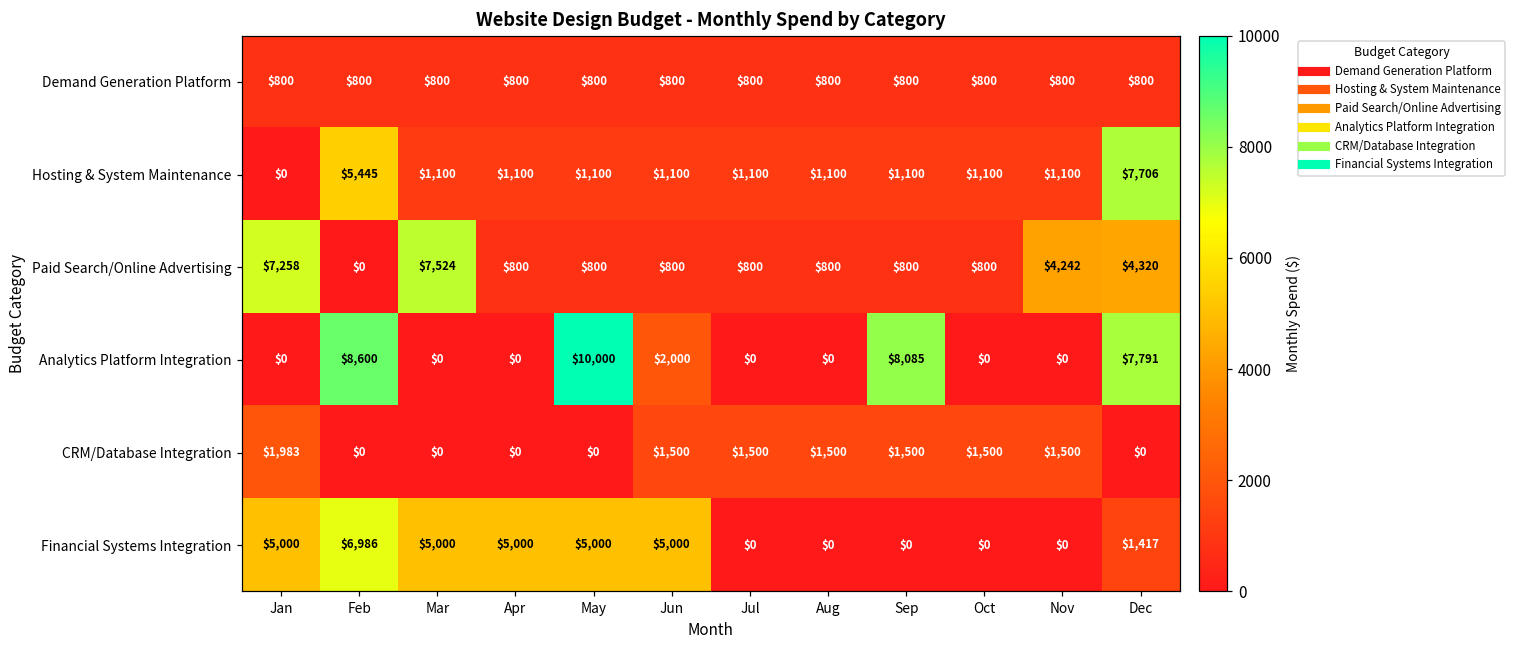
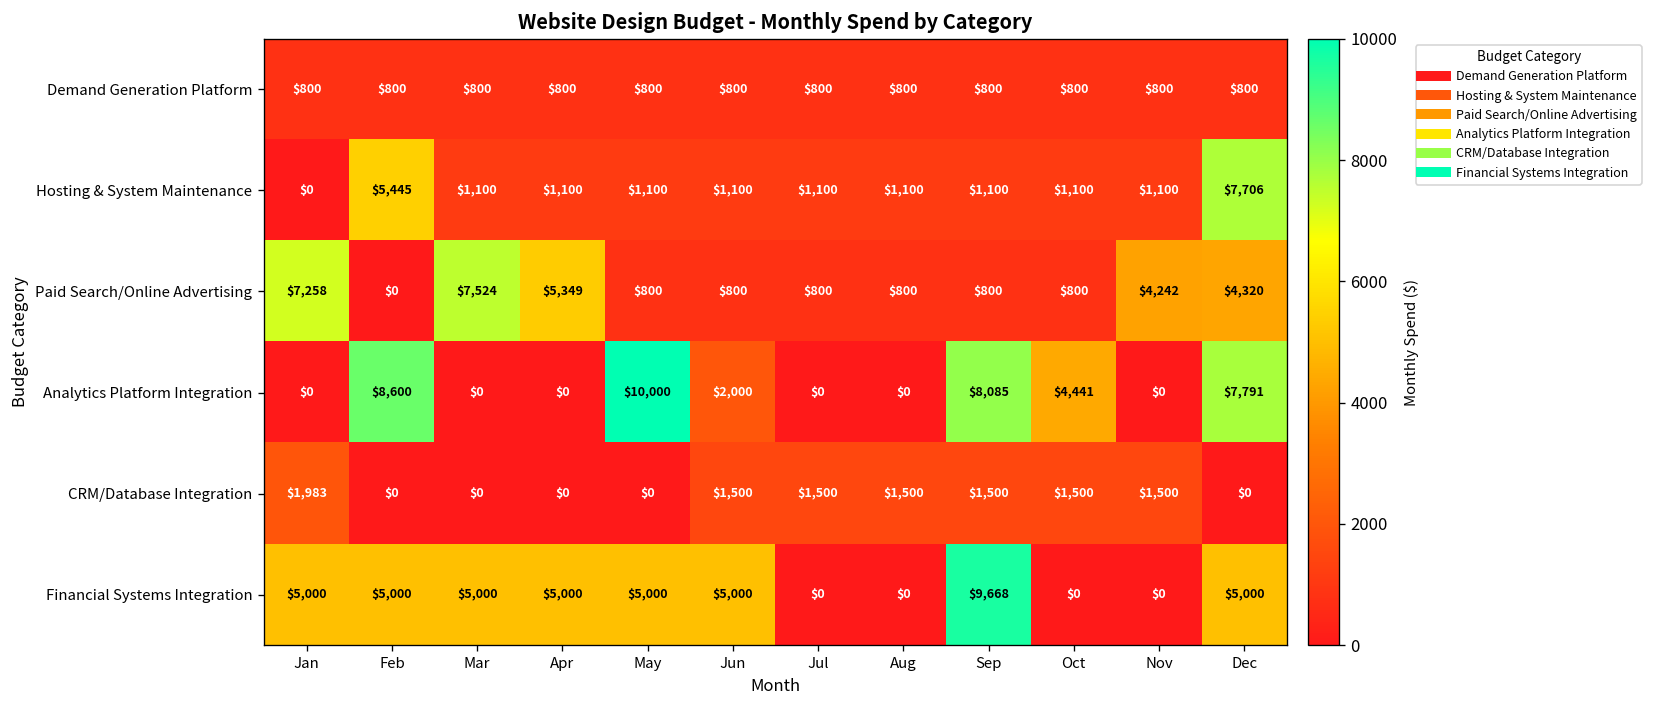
Paid Search/Online Advertising, Apr: $800 -> $5,349
Analytics Platform Integration, Oct: $0 -> $4,441
Financial Systems Integration, Feb: $6,986 -> $5,000
Financial Systems Integration, Sep: $0 -> $9,668
Financial Systems Integration, Dec: $1,417 -> $5,000
